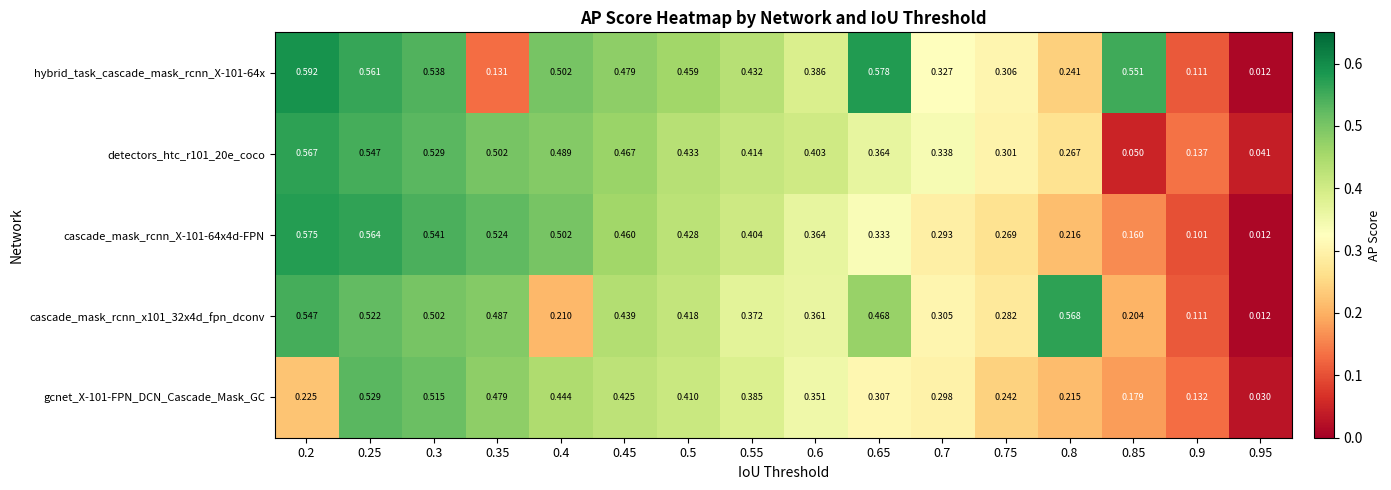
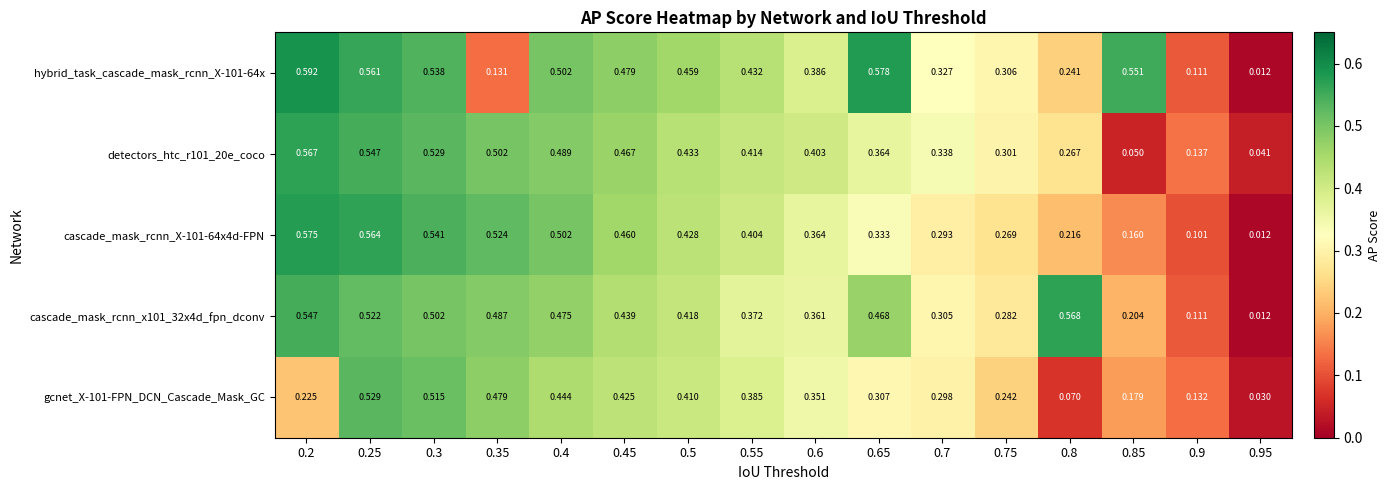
cascade_mask_rcnn_x101_32x4d_fpn_dconv, 0.4: 0.210 -> 0.475
gcnet_X-101-FPN_DCN_Cascade_Mask_GC, 0.8: 0.215 -> 0.070
